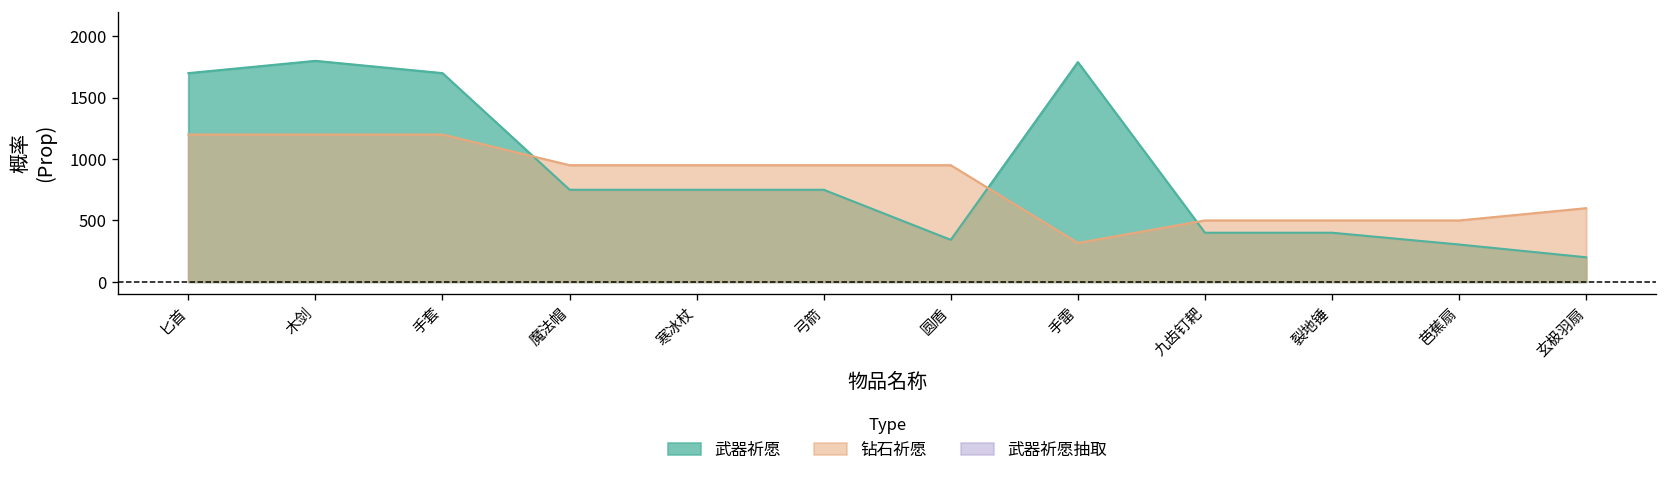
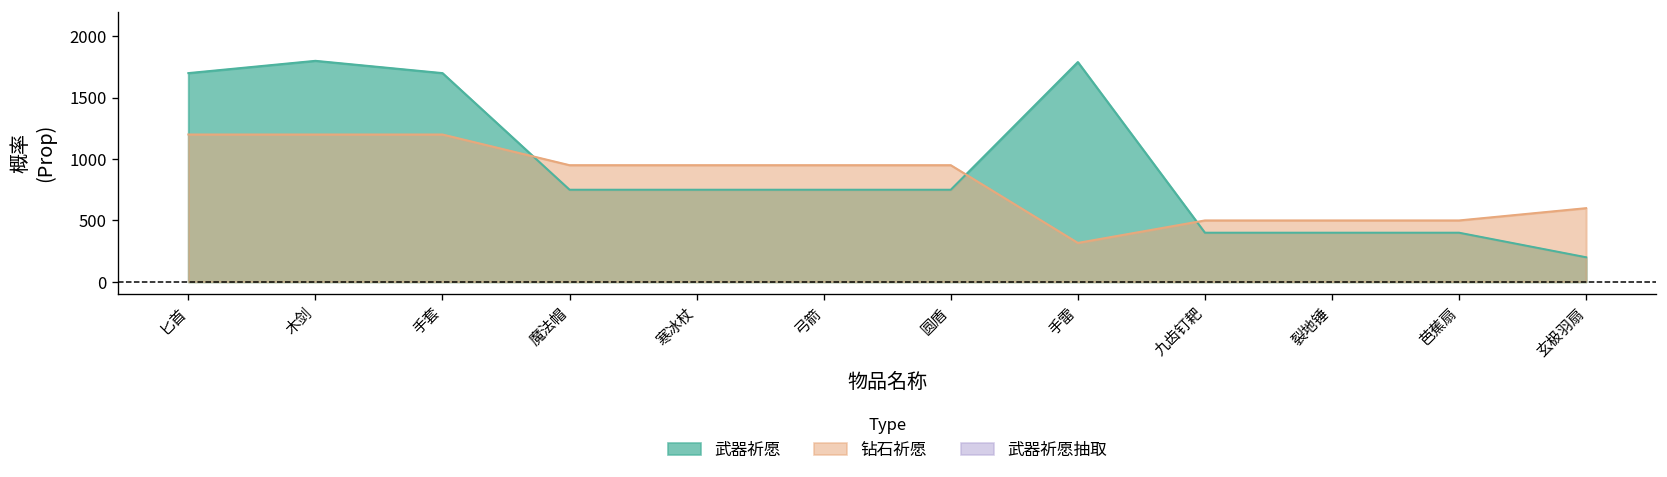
武器祈愿, 圆盾: 340 -> 750
武器祈愿, 芭蕉扇: 300 -> 400
